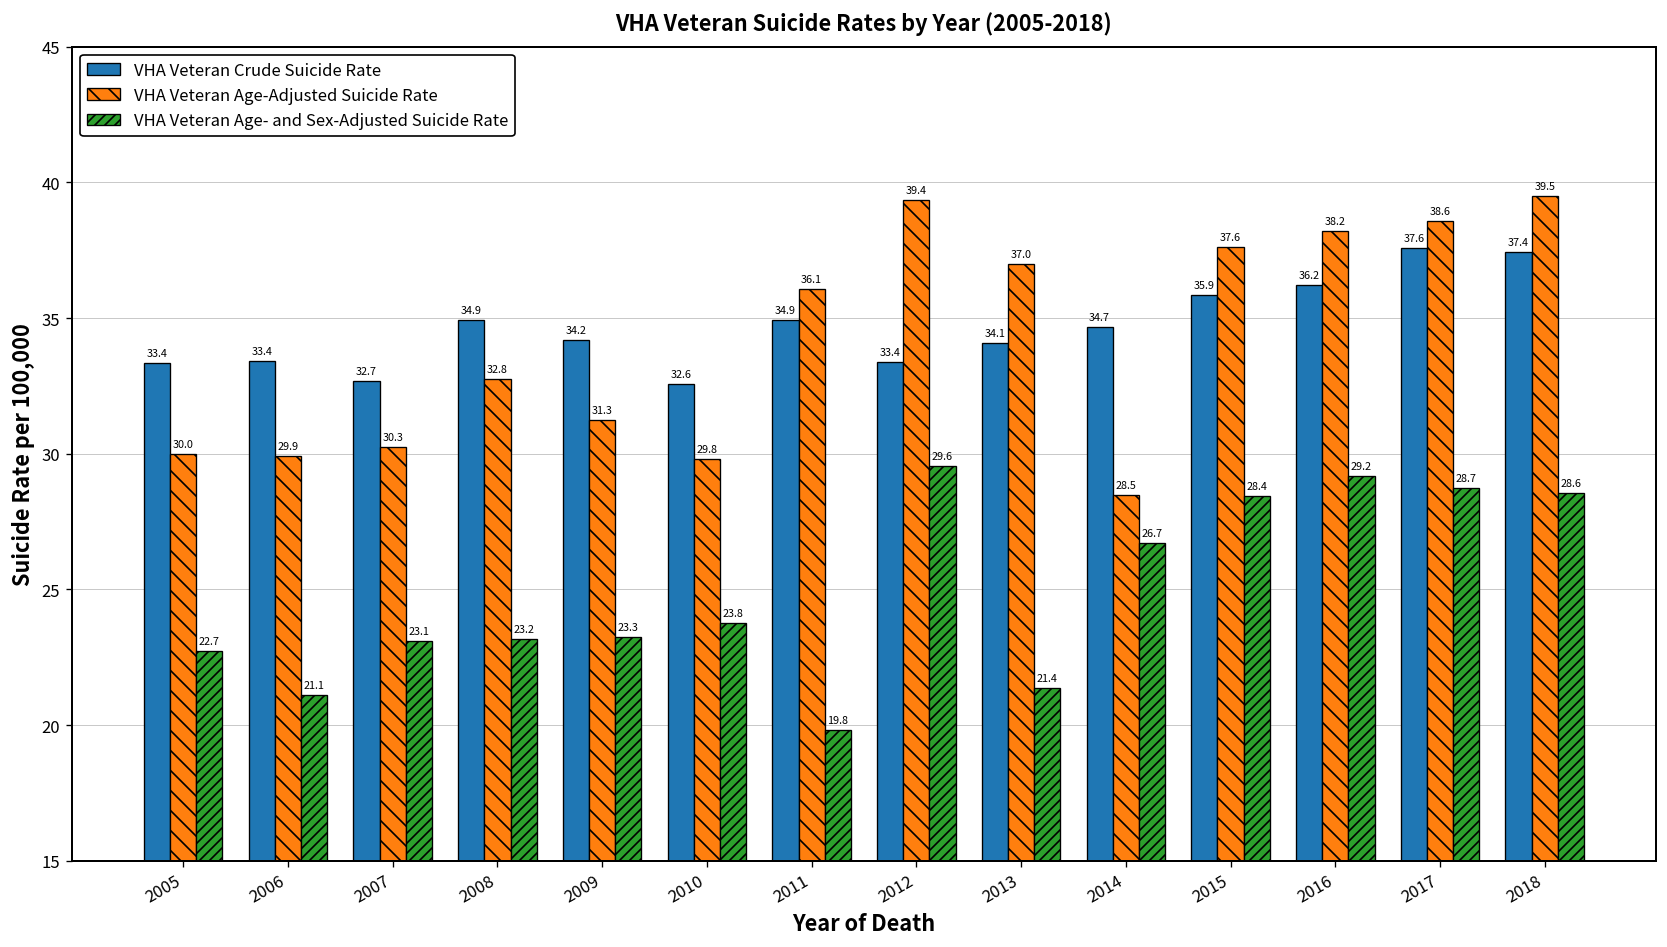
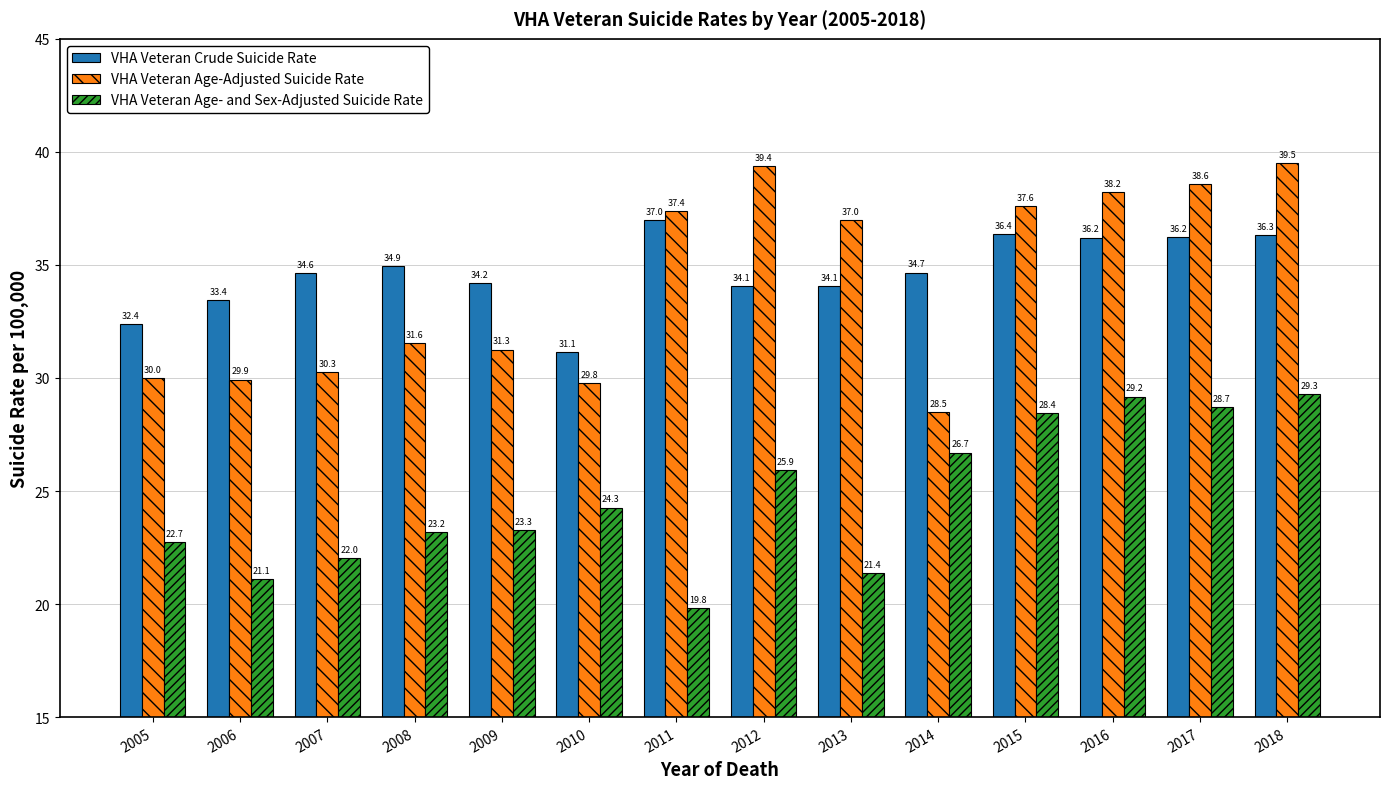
VHA Veteran Crude Suicide Rate, 2005: 33.4 -> 32.4
VHA Veteran Crude Suicide Rate, 2007: 32.7 -> 34.6
VHA Veteran Age- and Sex-Adjusted Suicide Rate, 2007: 23.1 -> 22.0
VHA Veteran Age-Adjusted Suicide Rate, 2008: 32.8 -> 31.6
VHA Veteran Crude Suicide Rate, 2010: 32.6 -> 31.1
VHA Veteran Age- and Sex-Adjusted Suicide Rate, 2010: 23.8 -> 24.3
VHA Veteran Crude Suicide Rate, 2011: 34.9 -> 37.0
VHA Veteran Age-Adjusted Suicide Rate, 2011: 36.1 -> 37.4
VHA Veteran Crude Suicide Rate, 2012: 33.4 -> 34.1
VHA Veteran Age- and Sex-Adjusted Suicide Rate, 2012: 29.6 -> 25.9
VHA Veteran Crude Suicide Rate, 2015: 35.9 -> 36.4
VHA Veteran Crude Suicide Rate, 2017: 37.6 -> 36.2
VHA Veteran Crude Suicide Rate, 2018: 37.4 -> 36.3
VHA Veteran Age- and Sex-Adjusted Suicide Rate, 2018: 28.6 -> 29.3
